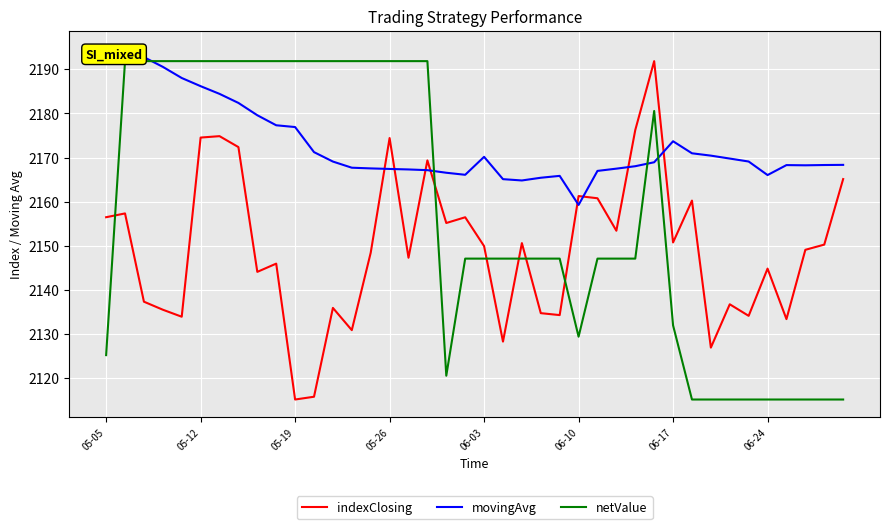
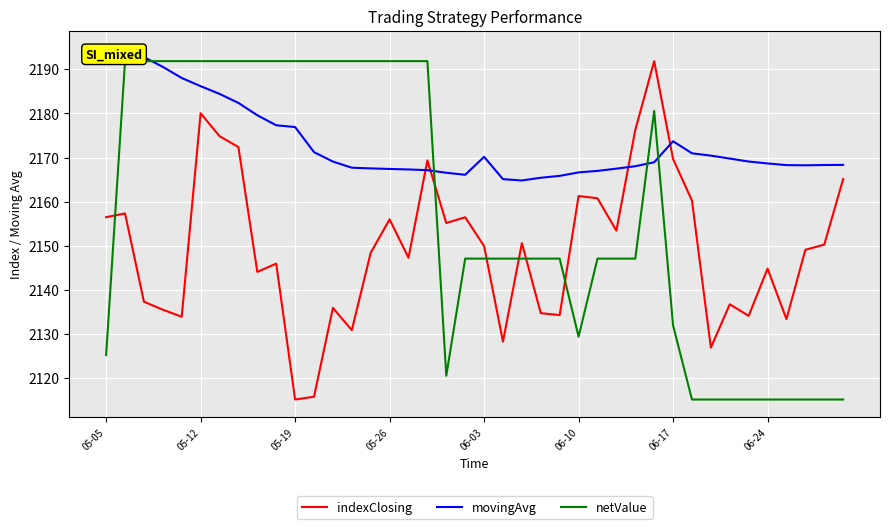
indexClosing, 05-12: 2175 -> 2180
indexClosing, 05-26: 2174 -> 2156
movingAvg, 06-10: 2159 -> 2167
indexClosing, 06-17: 2151 -> 2170
movingAvg, 06-24: 2166 -> 2169
